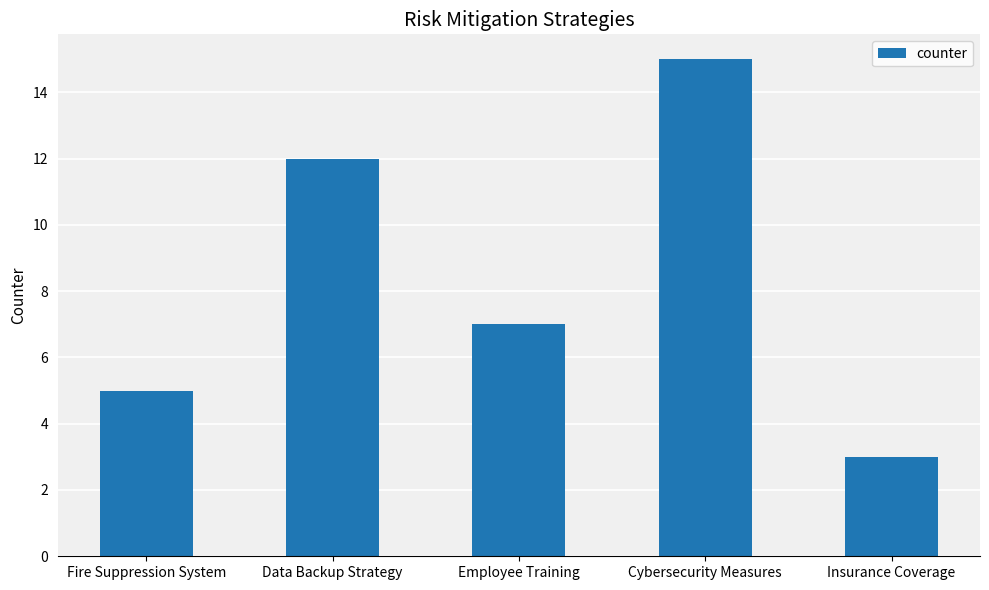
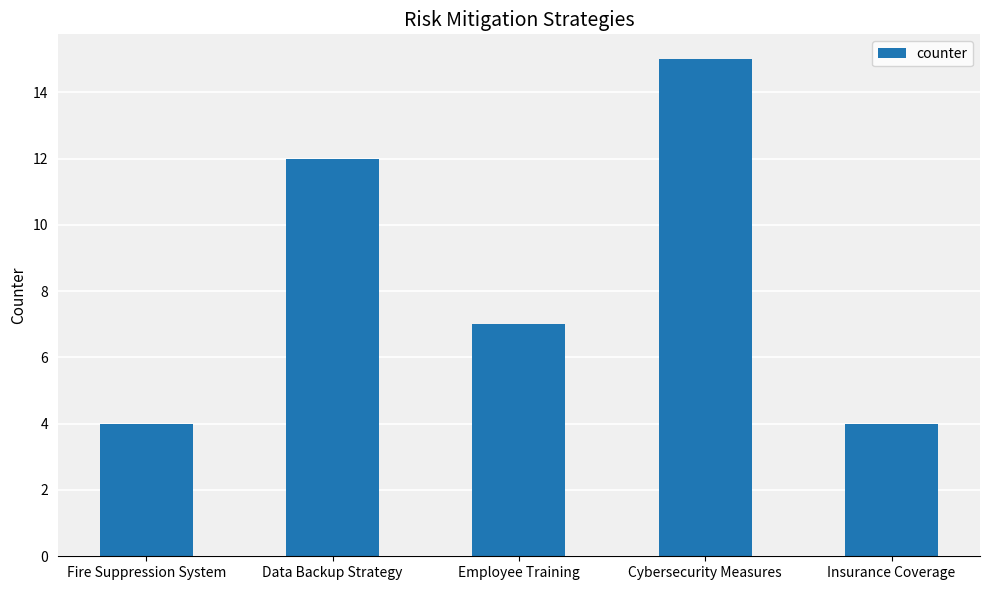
Fire Suppression System: 5 -> 4
Insurance Coverage: 3 -> 4
